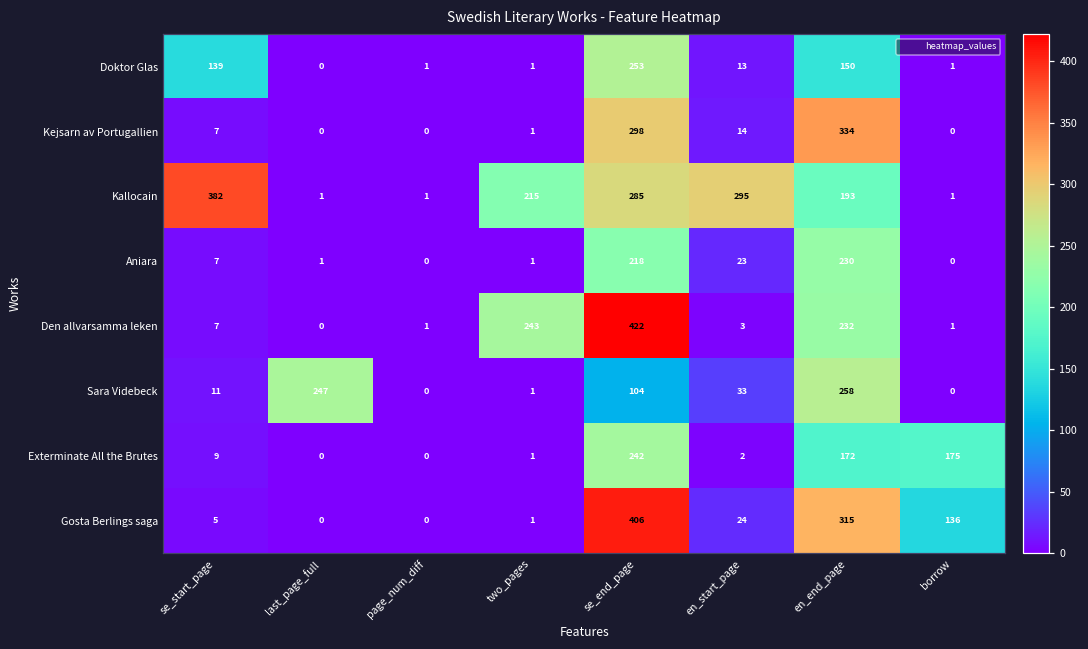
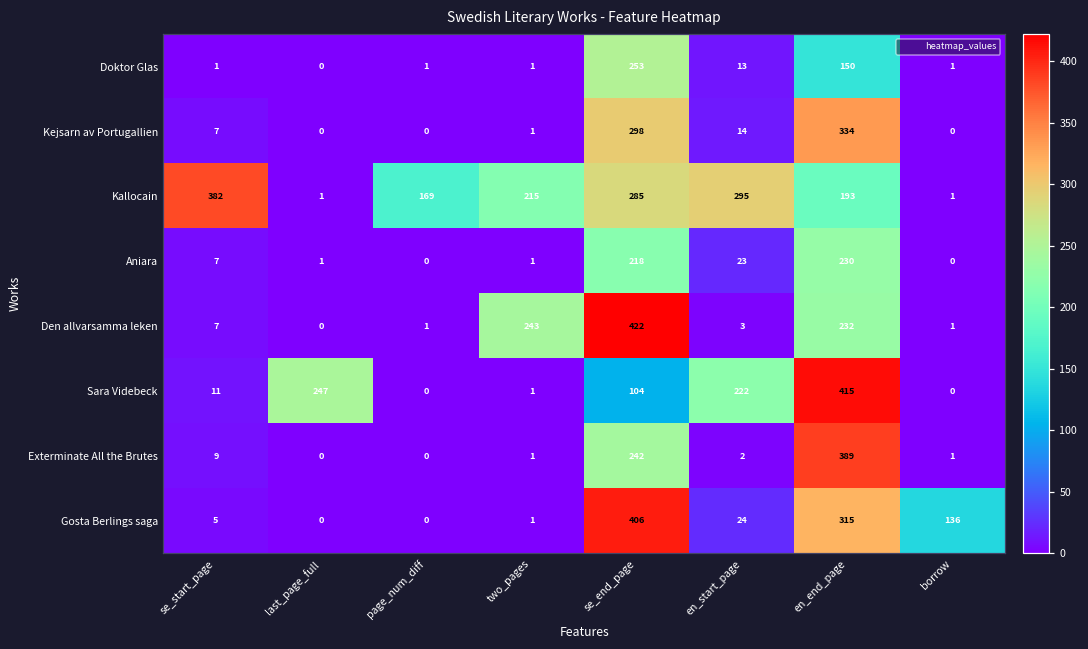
Doktor Glas, se_start_page: 139 -> 1
Kallocain, page_num_diff: 1 -> 169
Sara Videbeck, en_start_page: 33 -> 222
Sara Videbeck, en_end_page: 258 -> 415
Exterminate All the Brutes, en_end_page: 172 -> 389
Exterminate All the Brutes, borrow: 175 -> 1
